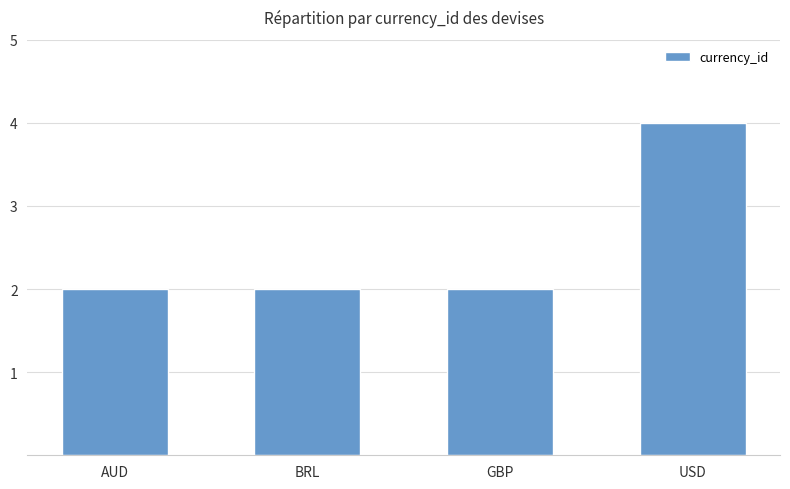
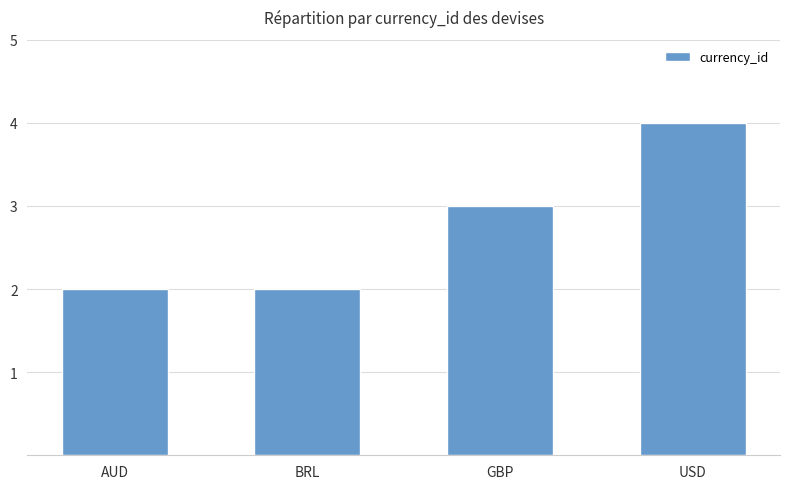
GBP: 2 -> 3
